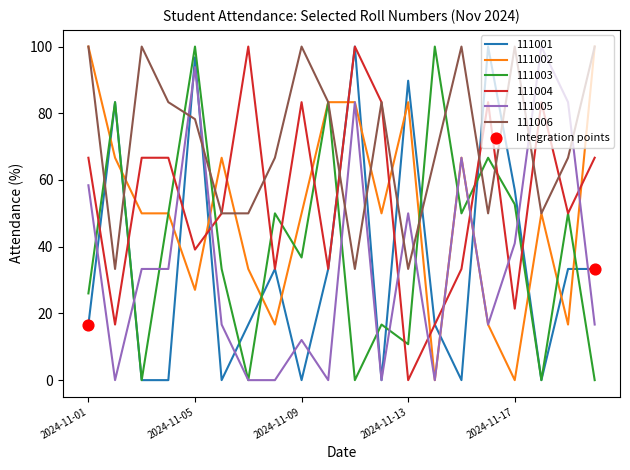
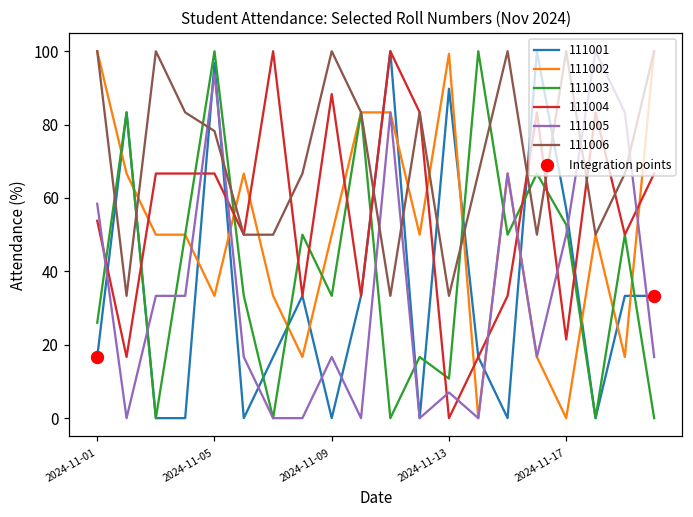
111004, 2024-11-01: 67 -> 54
111002, 2024-11-05: 27 -> 33
111004, 2024-11-05: 39 -> 67
111003, 2024-11-09: 37 -> 33
111004, 2024-11-09: 83 -> 88
111005, 2024-11-09: 12 -> 17
111002, 2024-11-13: 83 -> 99
111005, 2024-11-13: 50 -> 7
111005, 2024-11-17: 41 -> 50
